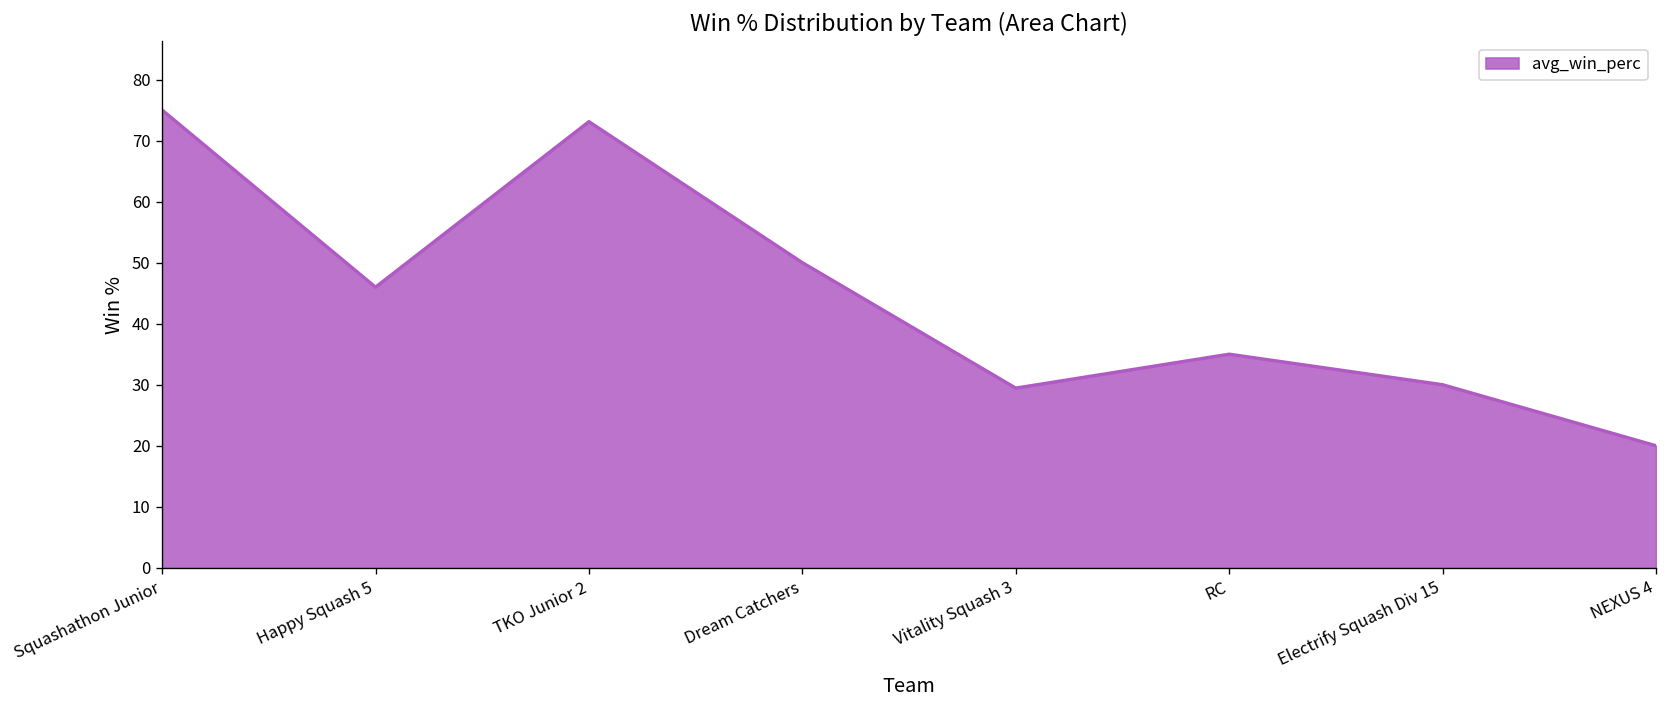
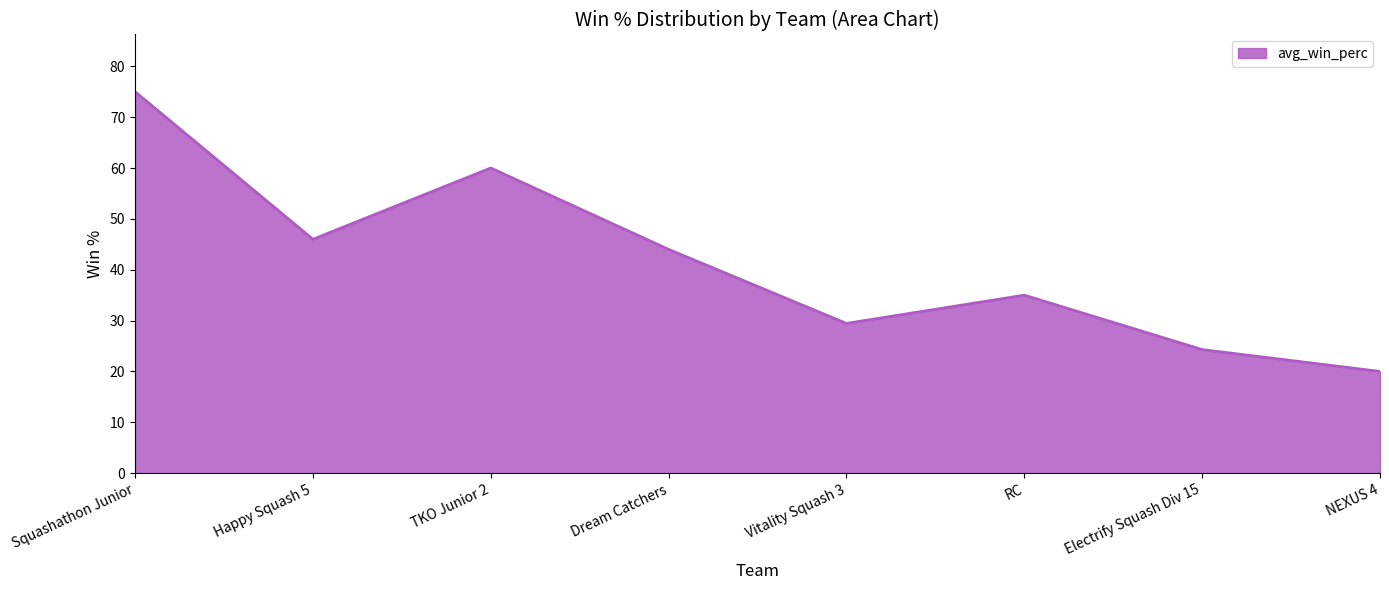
TKO Junior 2: 73 -> 60
Dream Catchers: 50 -> 44
Electrify Squash Div 15: 30 -> 24
